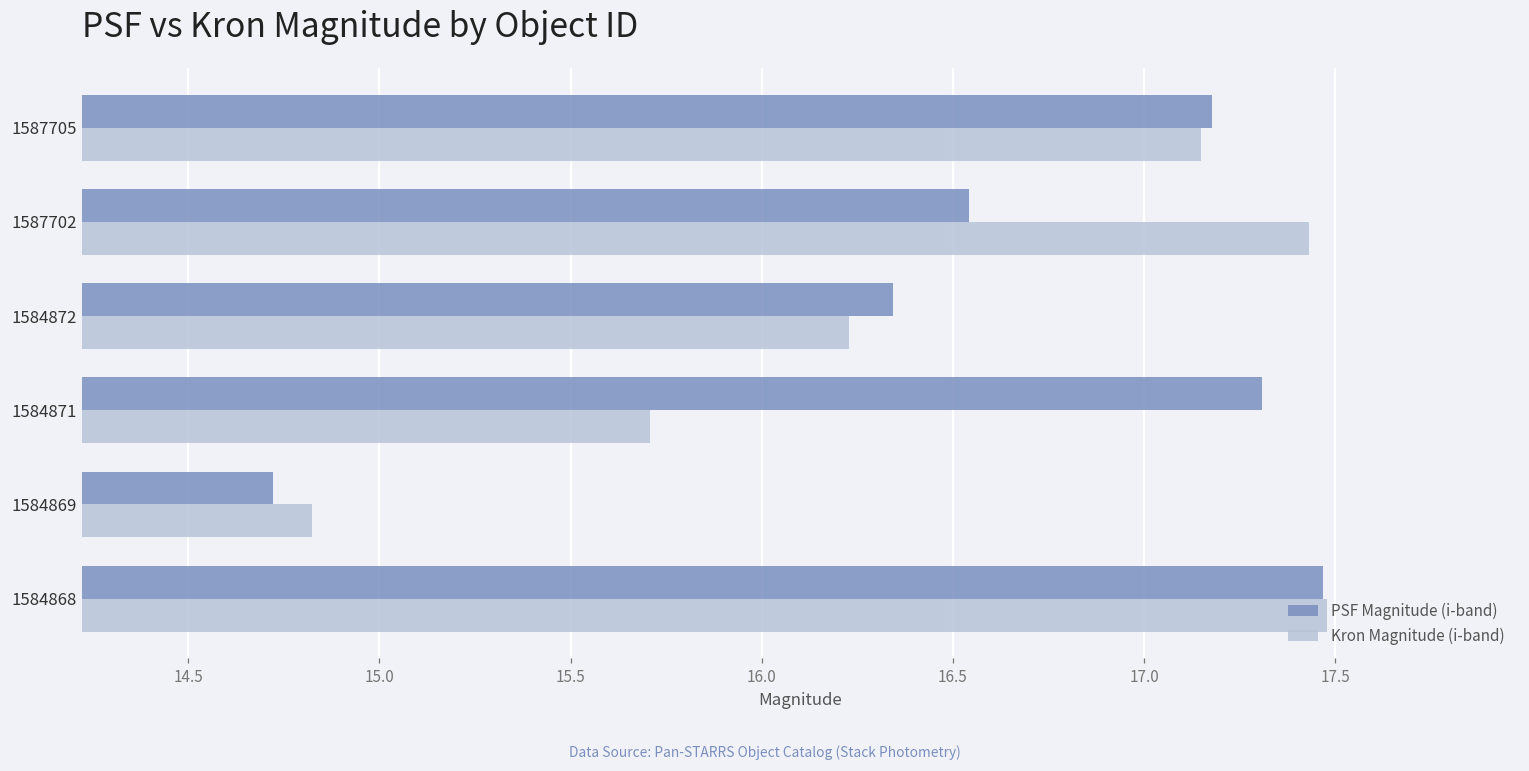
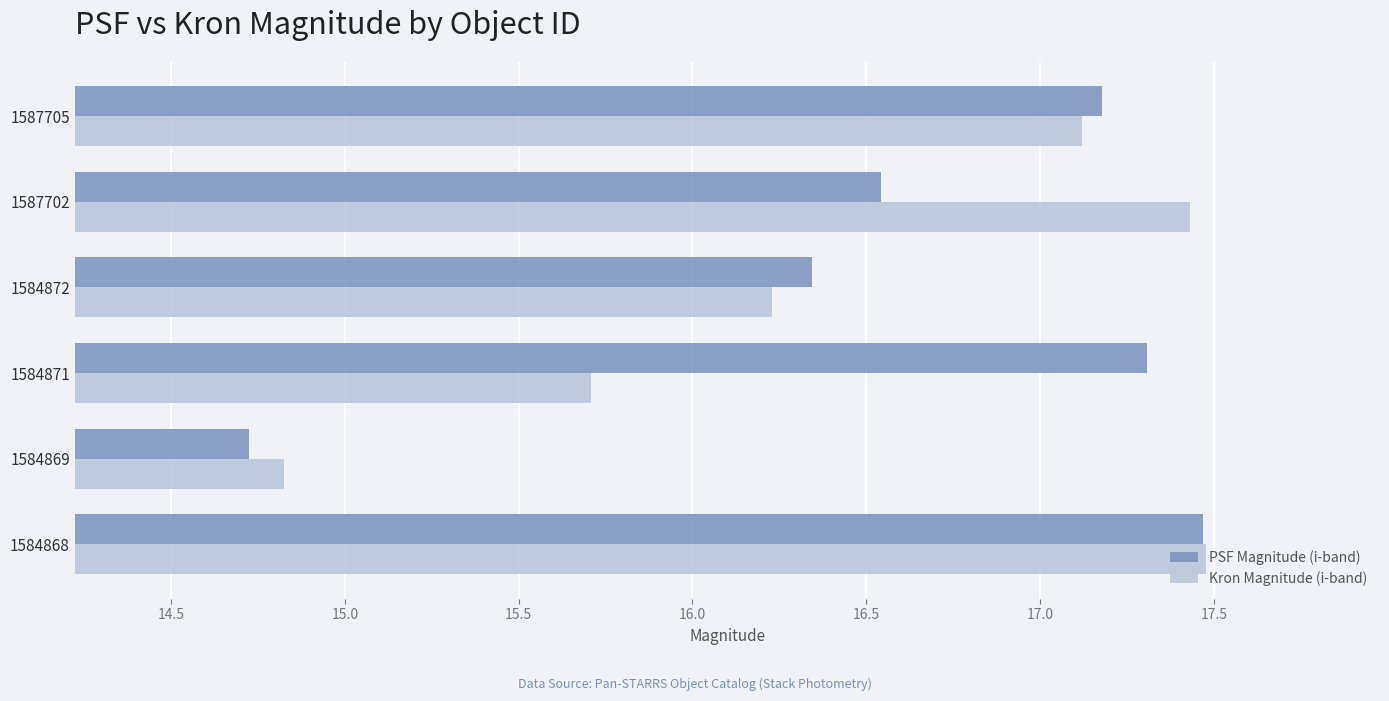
Kron Magnitude (i-band), 1587705: 17.15 -> 17.12
